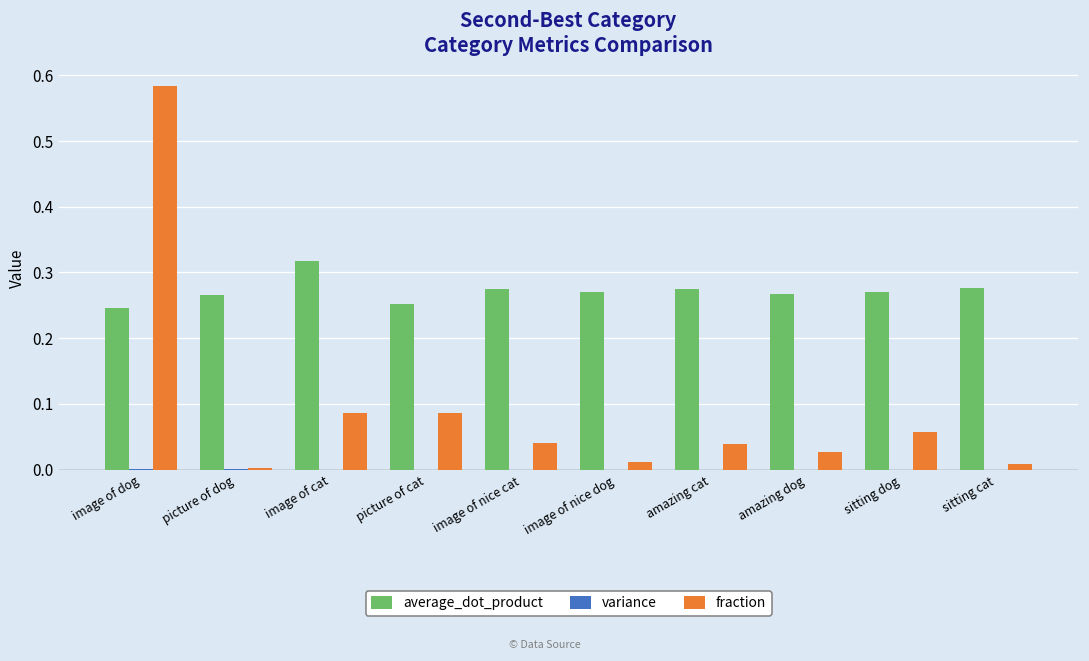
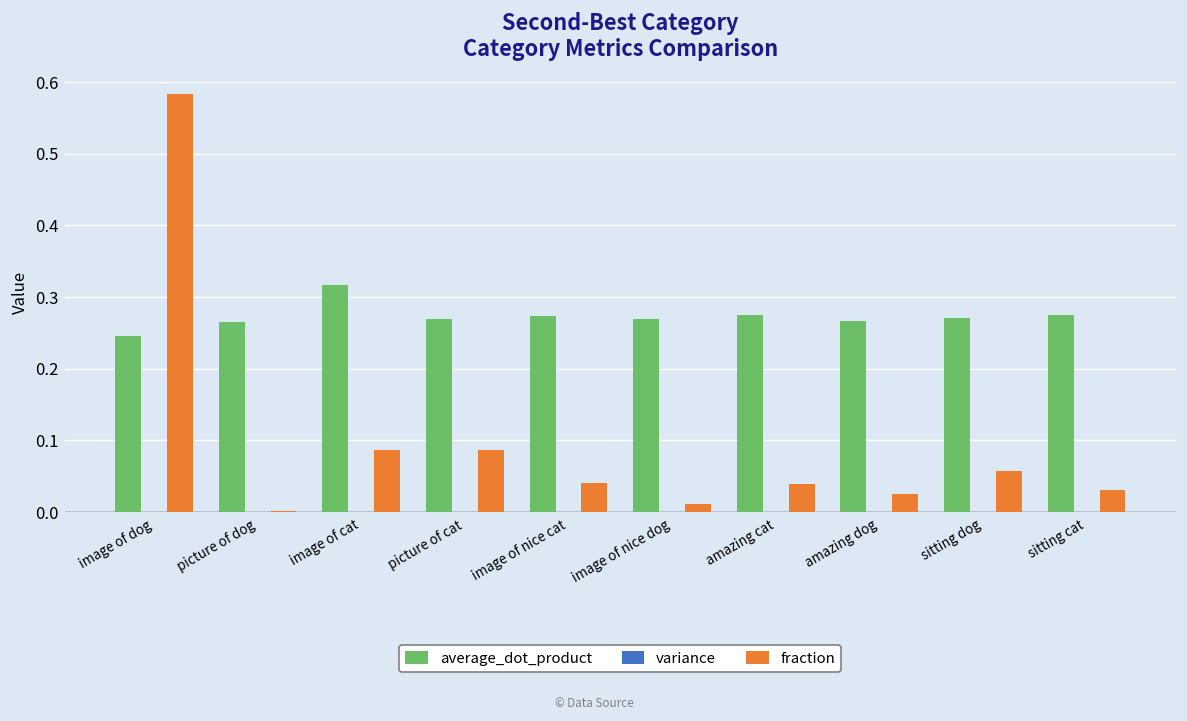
average_dot_product, picture of cat: 0.25 -> 0.27
fraction, sitting cat: 0.01 -> 0.03
